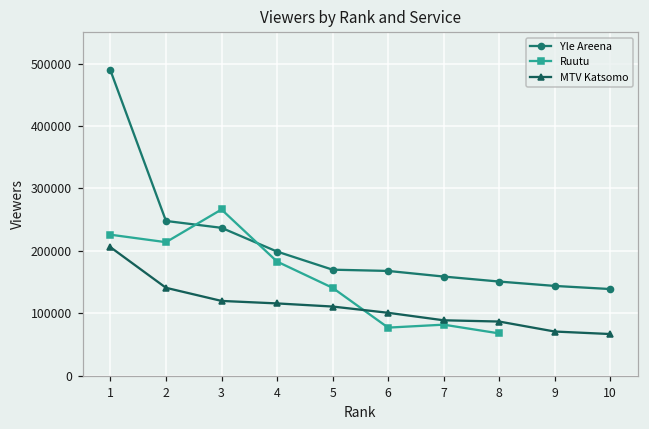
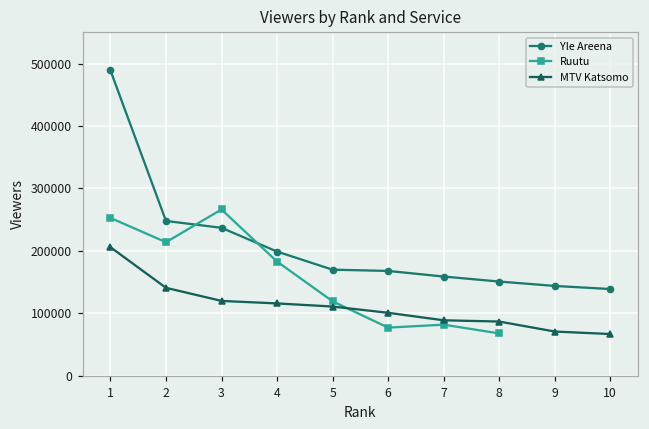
Ruutu, 1: 230000 -> 250000
Ruutu, 5: 140000 -> 120000
